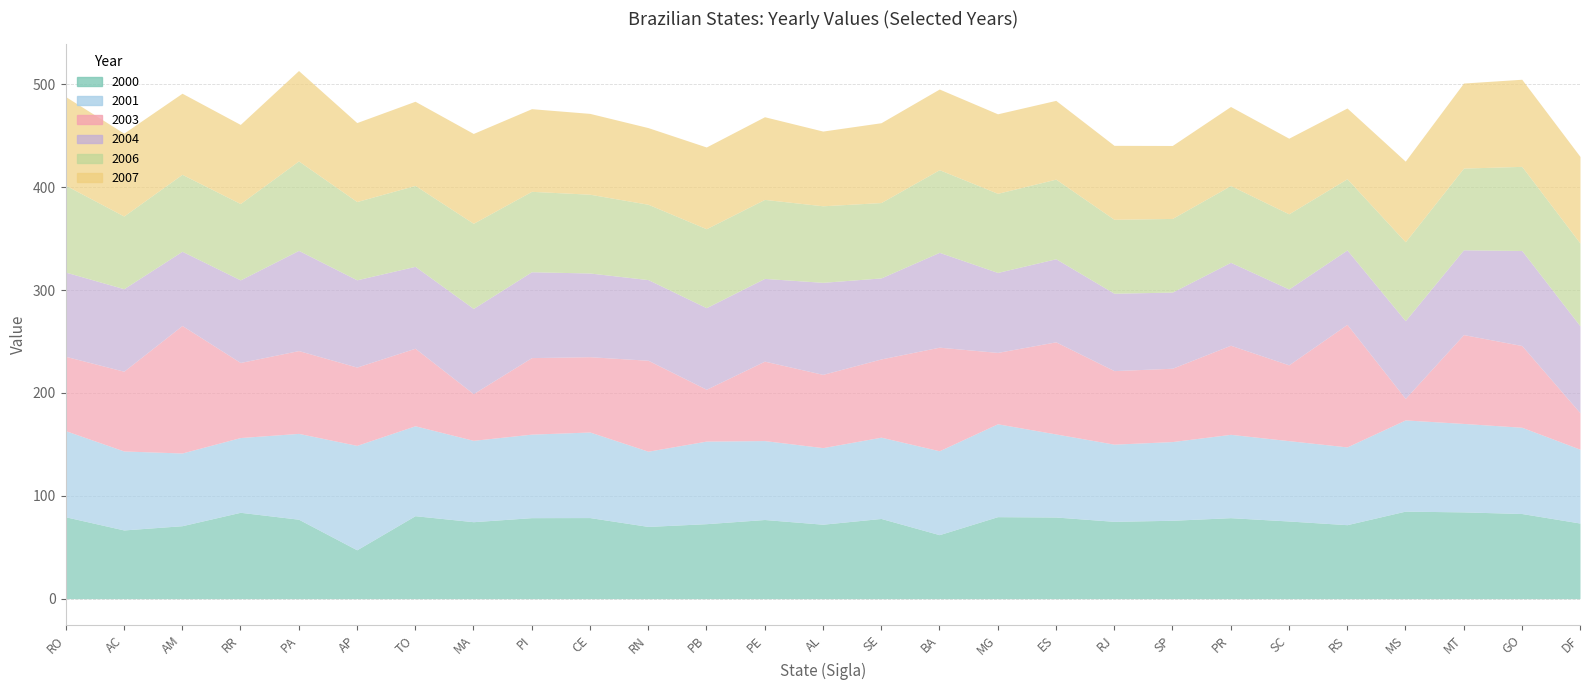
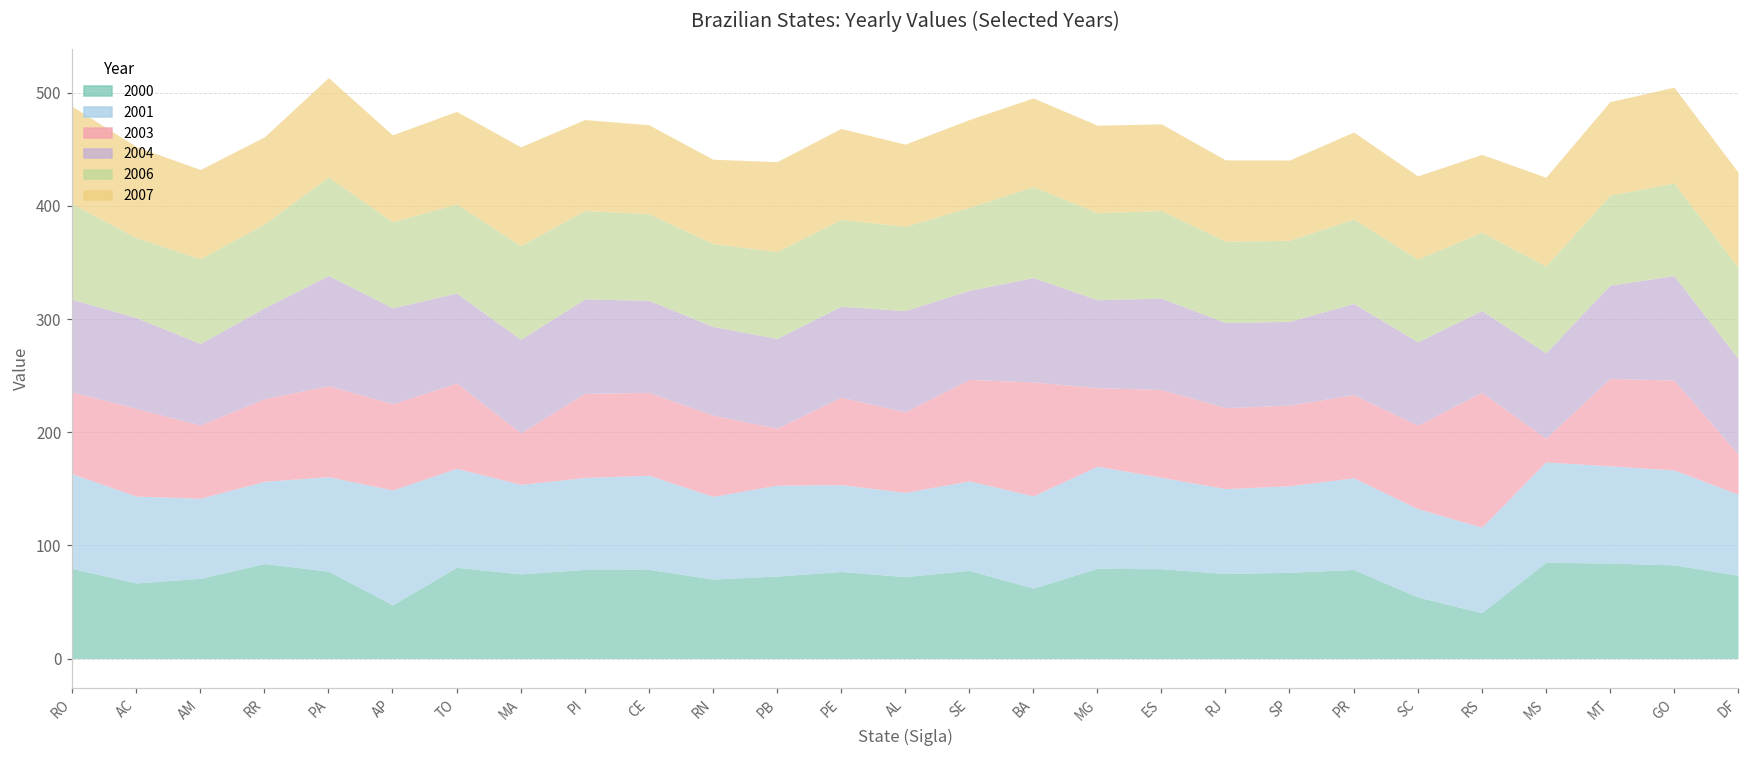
2003, AM: 124 -> 65
2003, RN: 88 -> 72
2003, SE: 76 -> 90
2003, ES: 90 -> 78
2003, PR: 87 -> 73
2000, SC: 75 -> 54
2000, RS: 72 -> 40
2003, MT: 86 -> 77
